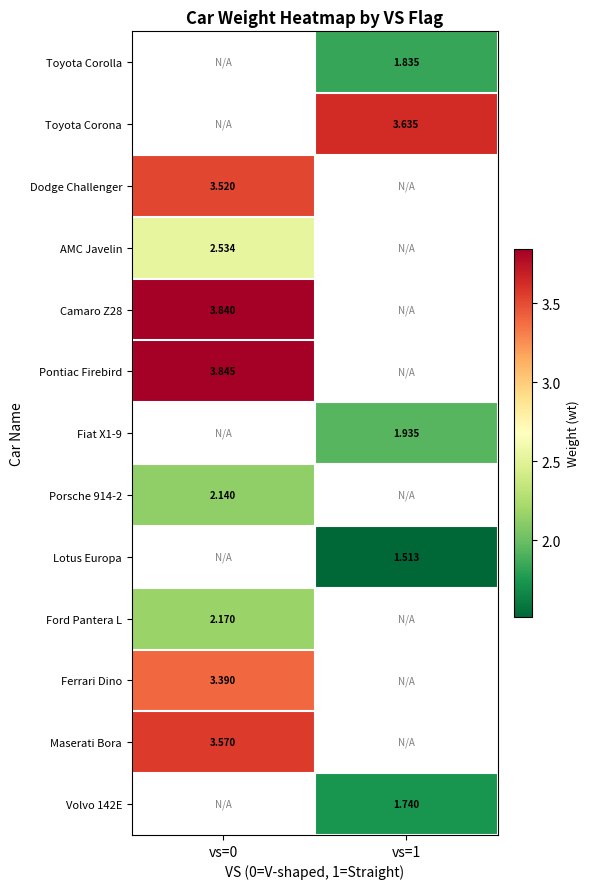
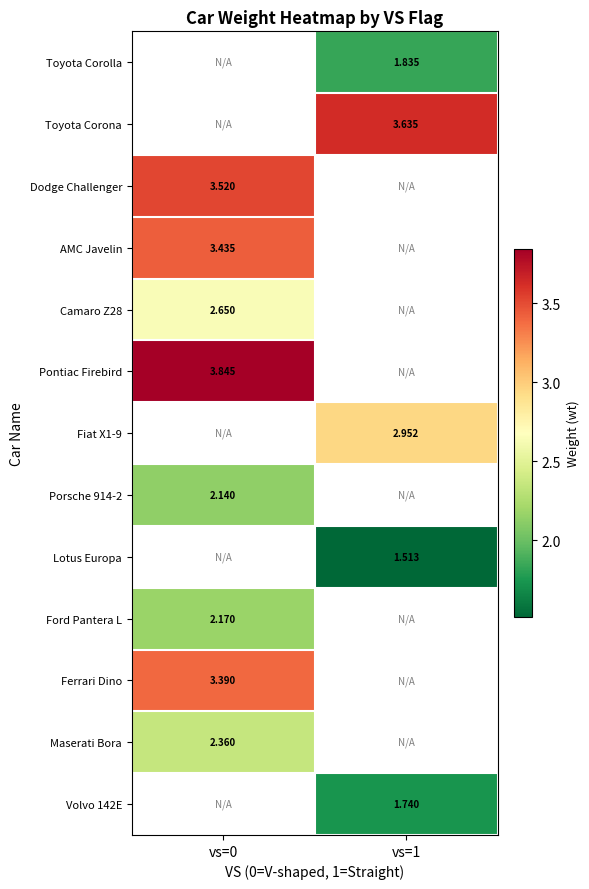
AMC Javelin, vs=0: 2.534 -> 3.435
Camaro Z28, vs=0: 3.840 -> 2.650
Fiat X1-9, vs=1: 1.935 -> 2.952
Maserati Bora, vs=0: 3.570 -> 2.360
